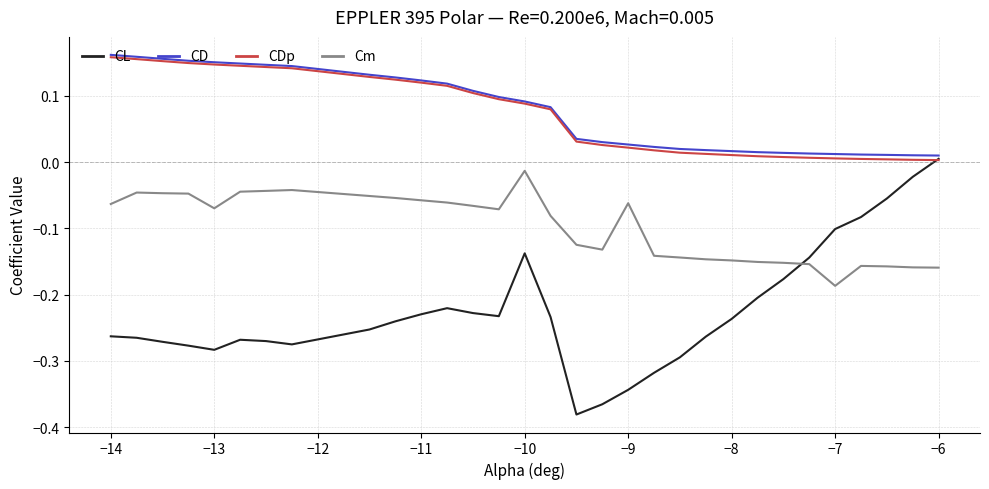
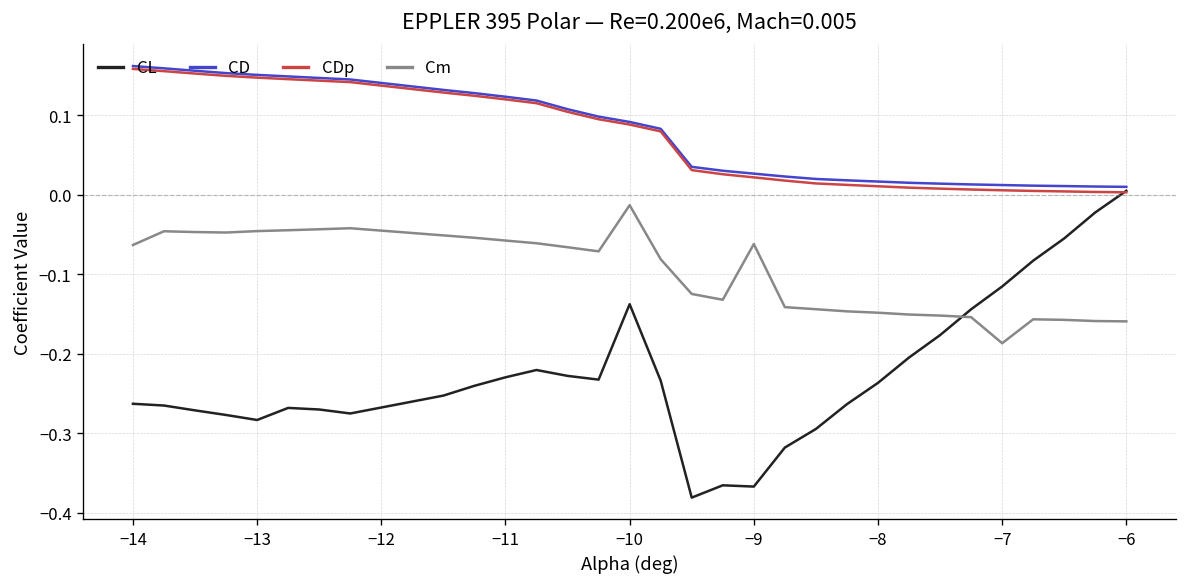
Cm, −13: -0.07 -> -0.05
CL, −9: -0.34 -> -0.37
CL, −7: -0.10 -> -0.12
